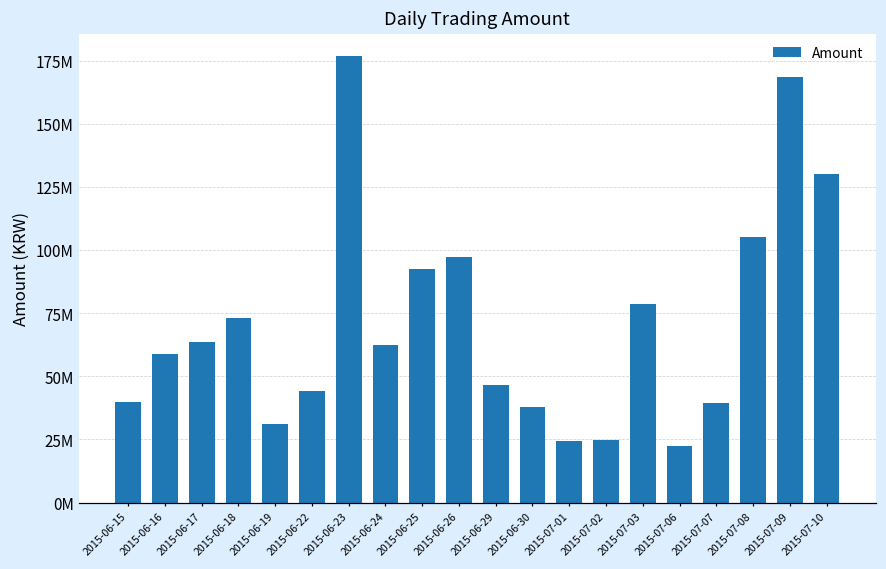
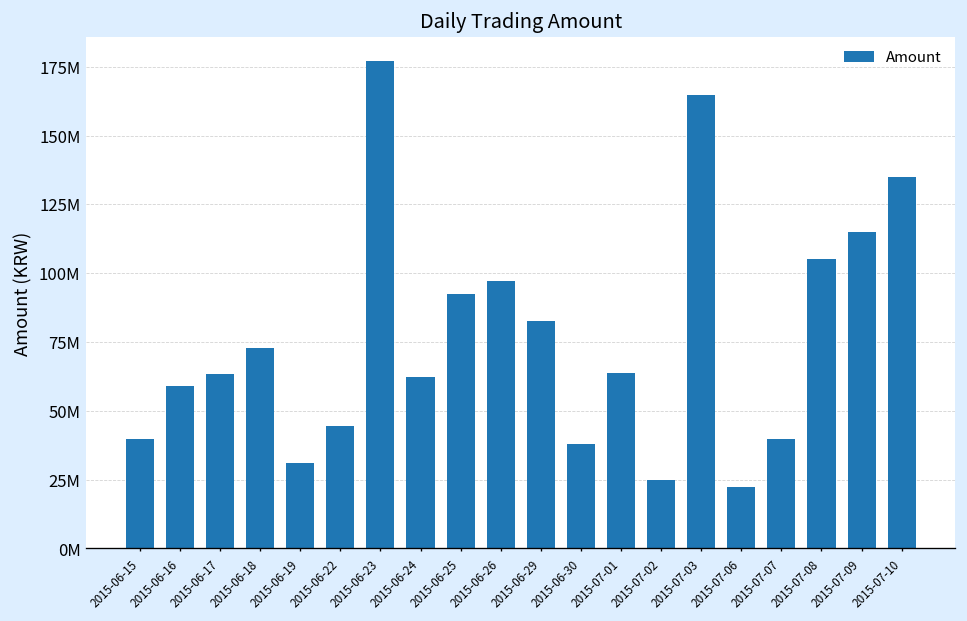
2015-06-29: 47000000 -> 83000000
2015-07-01: 24000000 -> 64000000
2015-07-03: 78000000 -> 165000000
2015-07-09: 169000000 -> 115000000
2015-07-10: 130000000 -> 135000000
